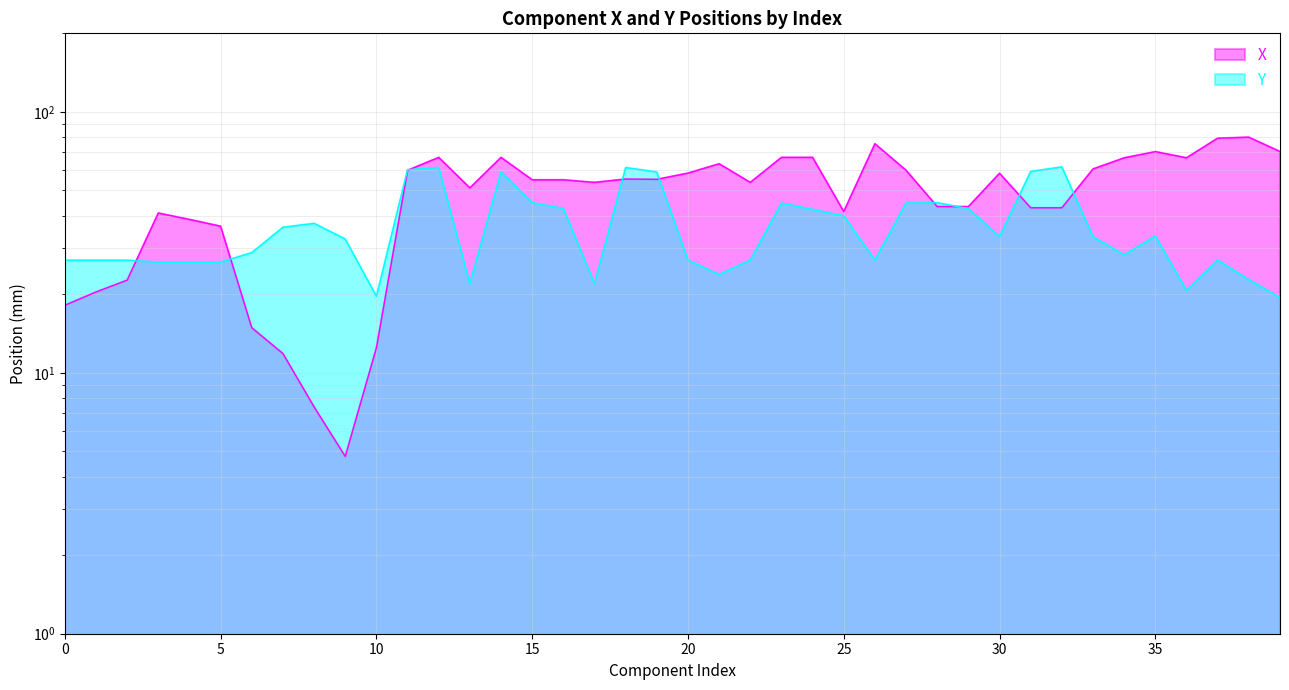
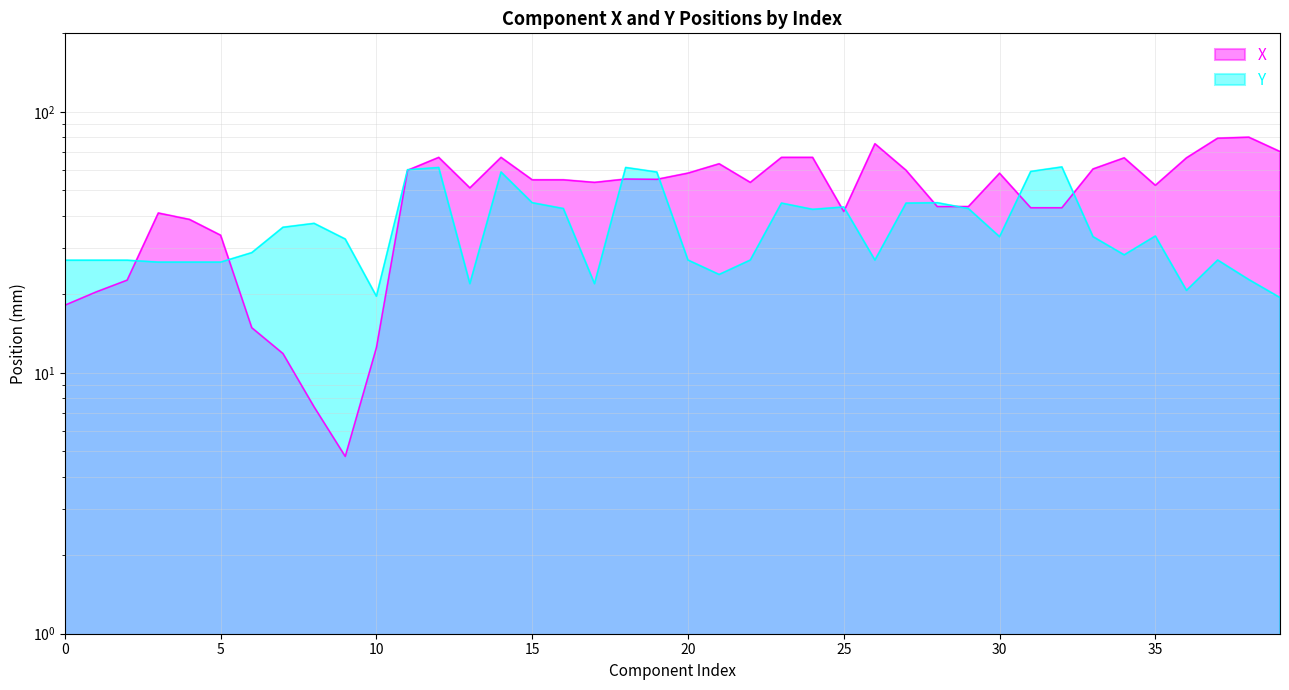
X, 5: 36 -> 34
Y, 25: 40 -> 43
X, 35: 70 -> 52
